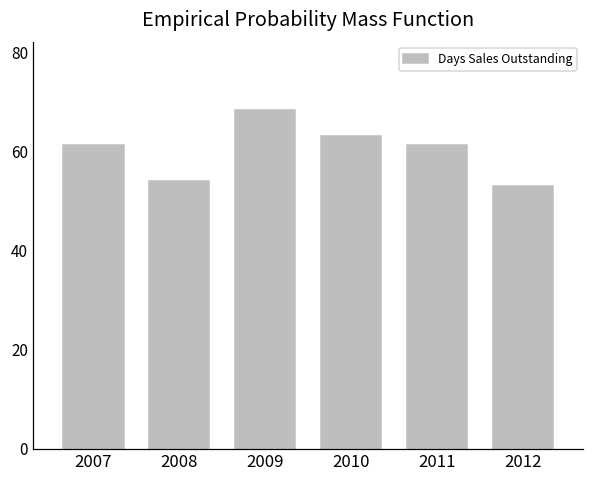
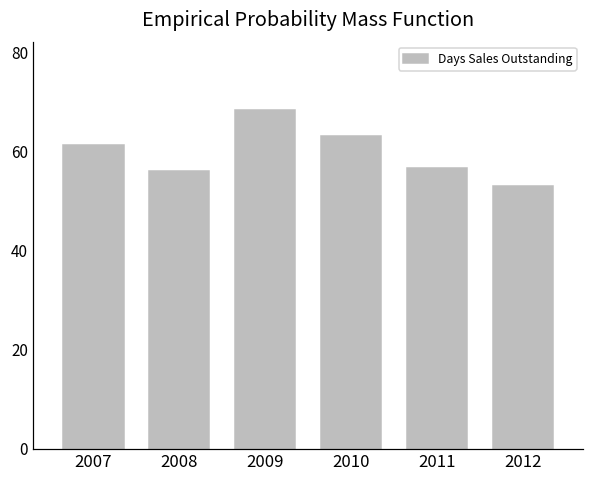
2008: 54 -> 56
2011: 61 -> 57
